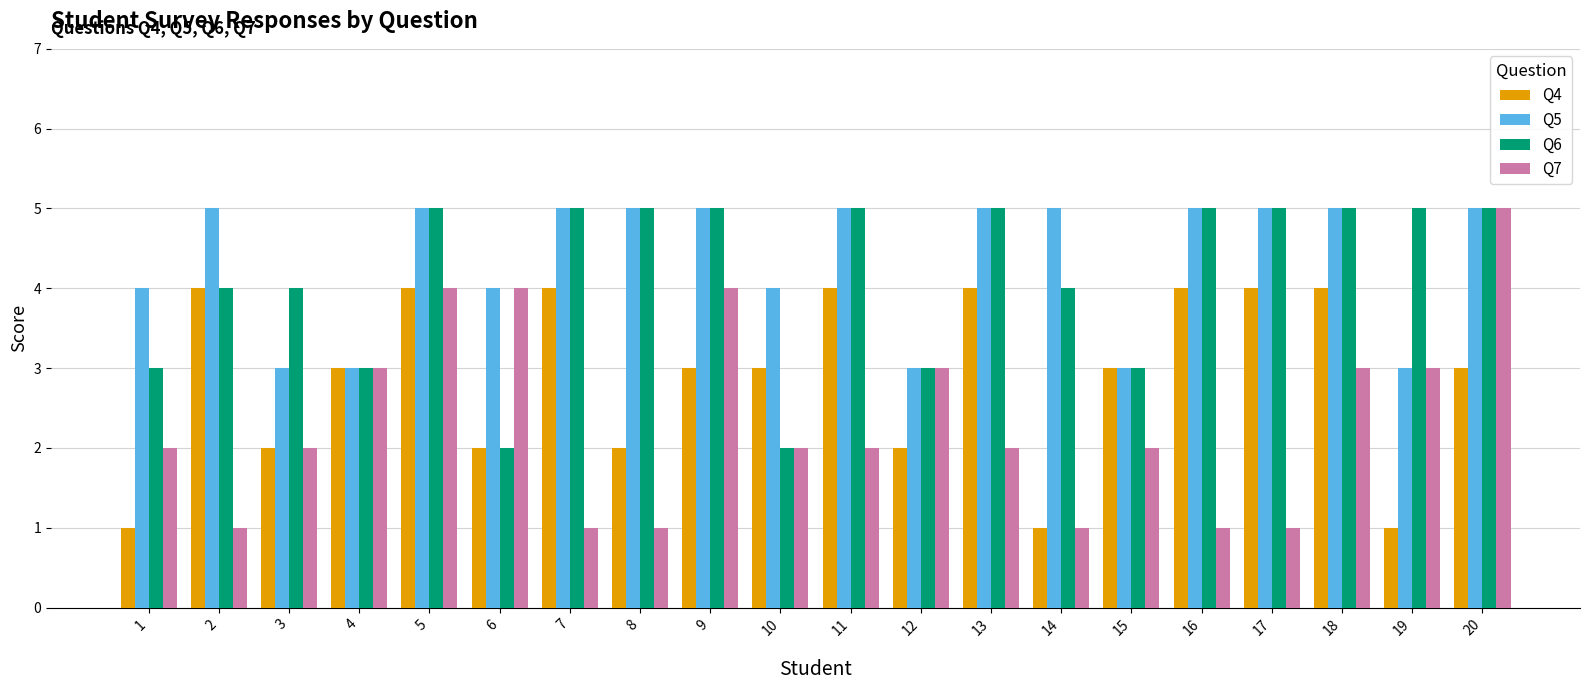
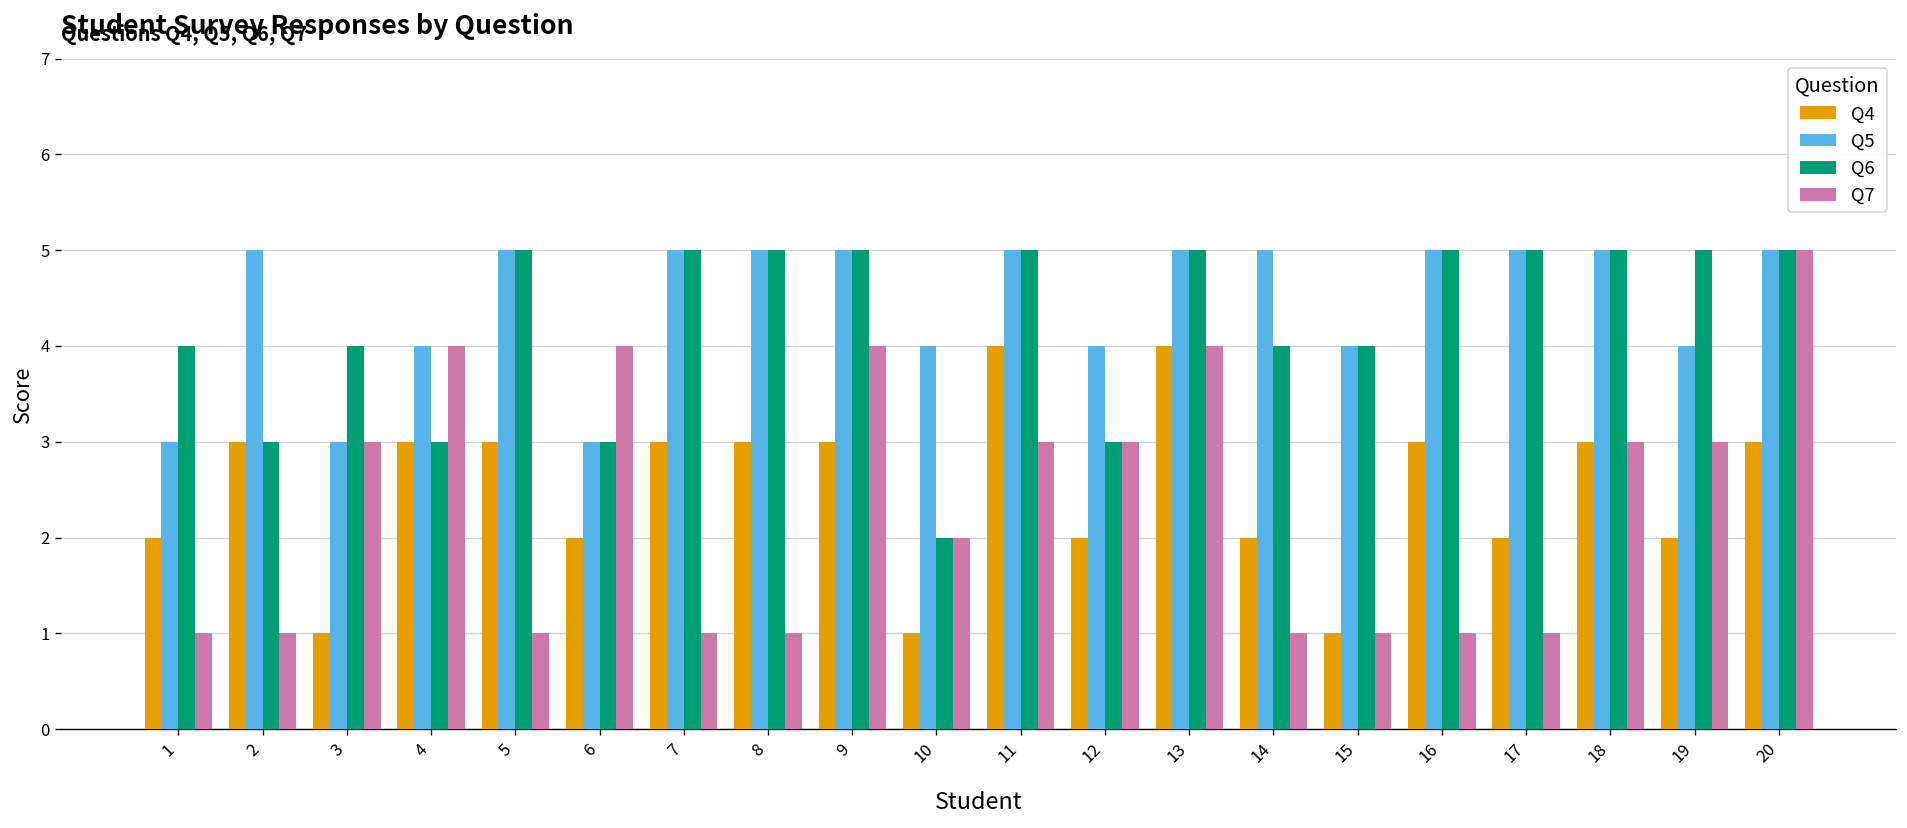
Q4, 1: 1 -> 2
Q5, 1: 4 -> 3
Q6, 1: 3 -> 4
Q7, 1: 2 -> 1
Q4, 2: 4 -> 3
Q6, 2: 4 -> 3
Q4, 3: 2 -> 1
Q7, 3: 2 -> 3
Q5, 4: 3 -> 4
Q7, 4: 3 -> 4
Q4, 5: 4 -> 3
Q7, 5: 4 -> 1
Q5, 6: 4 -> 3
Q6, 6: 2 -> 3
Q4, 7: 4 -> 3
Q4, 8: 2 -> 3
Q4, 10: 3 -> 1
Q7, 11: 2 -> 3
Q5, 12: 3 -> 4
Q7, 13: 2 -> 4
Q4, 14: 1 -> 2
Q4, 15: 3 -> 1
Q5, 15: 3 -> 4
Q6, 15: 3 -> 4
Q7, 15: 2 -> 1
Q4, 16: 4 -> 3
Q4, 17: 4 -> 2
Q4, 18: 4 -> 3
Q4, 19: 1 -> 2
Q5, 19: 3 -> 4
